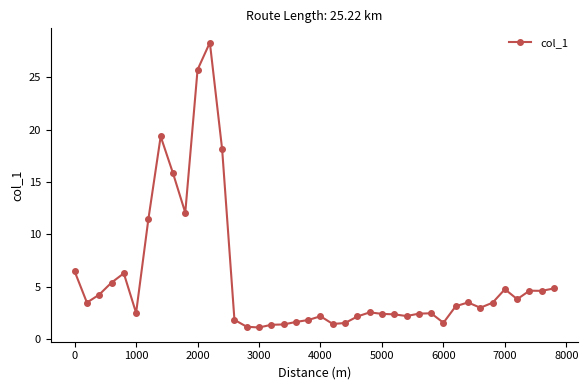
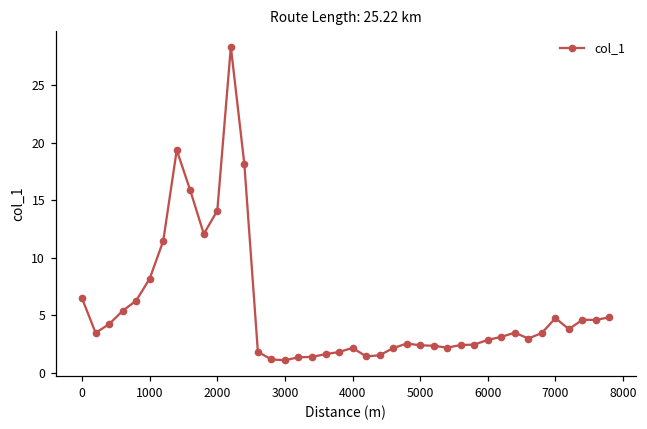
1000: 2.5 -> 8.2
2000: 25.7 -> 14.1
6000: 1.5 -> 2.9
